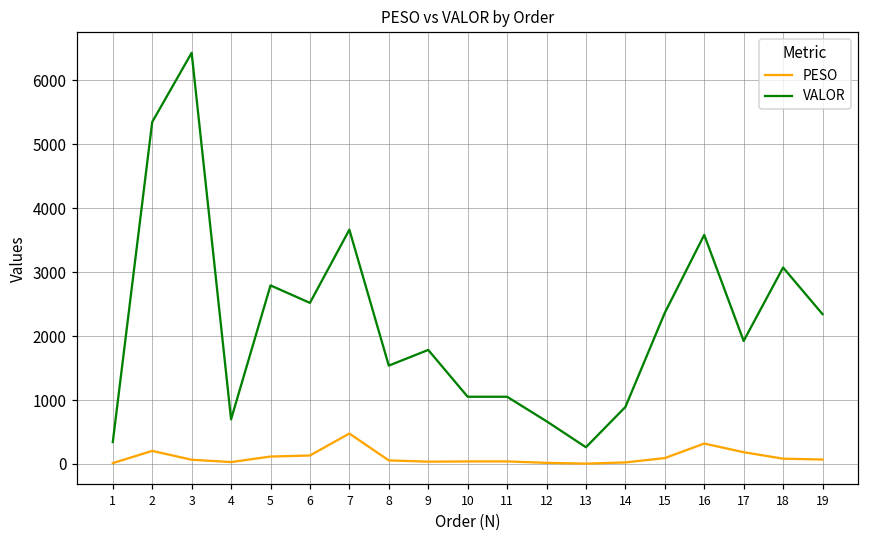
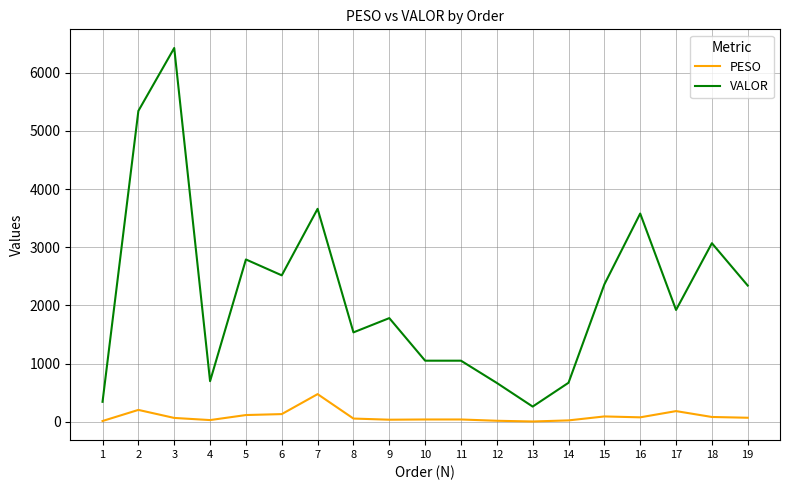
VALOR, 14: 900 -> 700
PESO, 16: 300 -> 100
